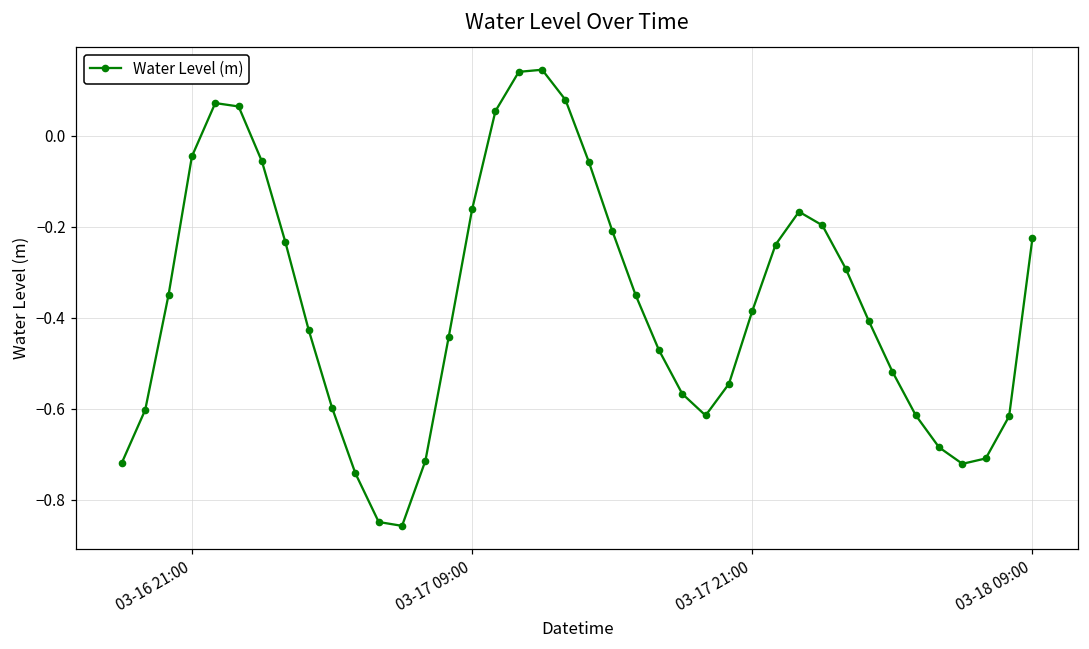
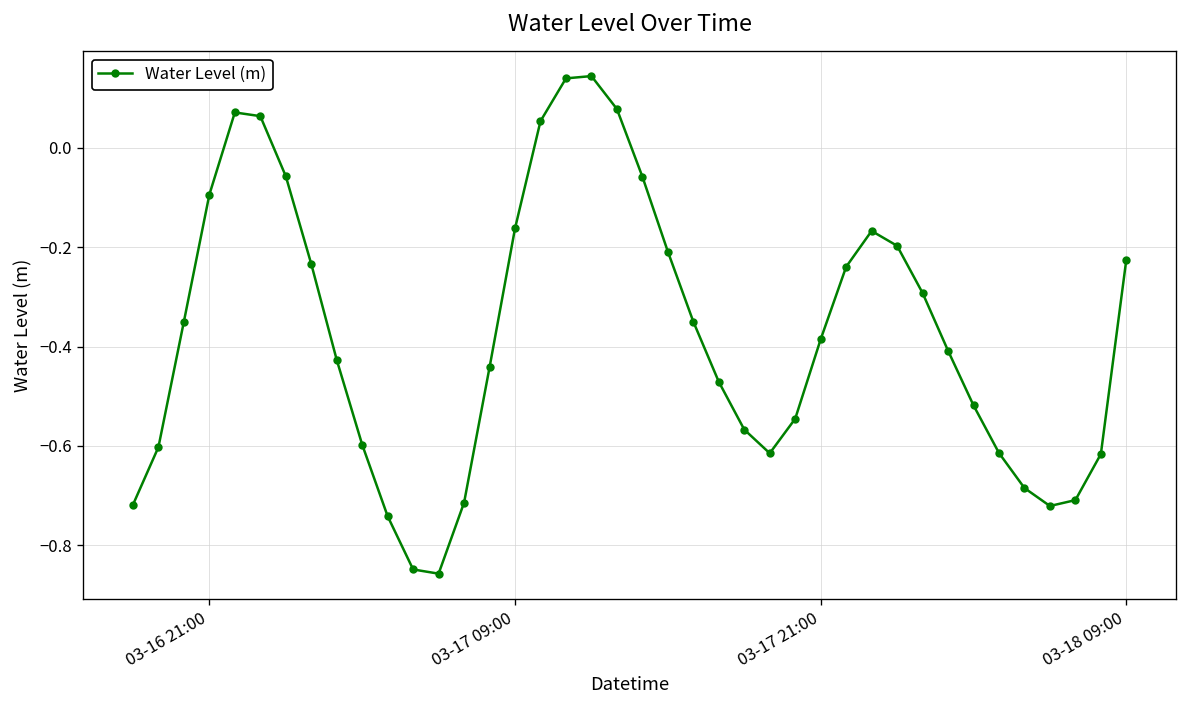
03-16 21:00: -0.05 -> -0.09
